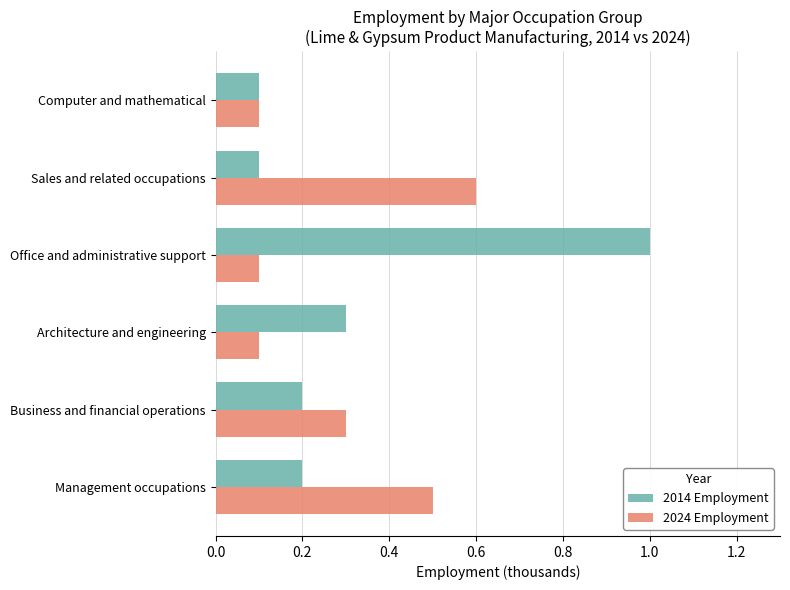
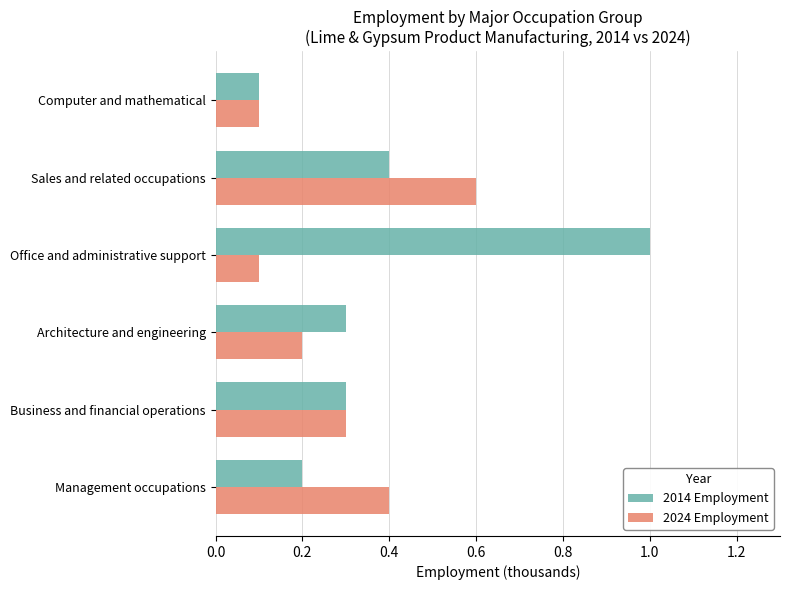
2014 Employment, Sales and related occupations: 0.1 -> 0.4
2024 Employment, Architecture and engineering: 0.1 -> 0.2
2014 Employment, Business and financial operations: 0.2 -> 0.3
2024 Employment, Management occupations: 0.5 -> 0.4
